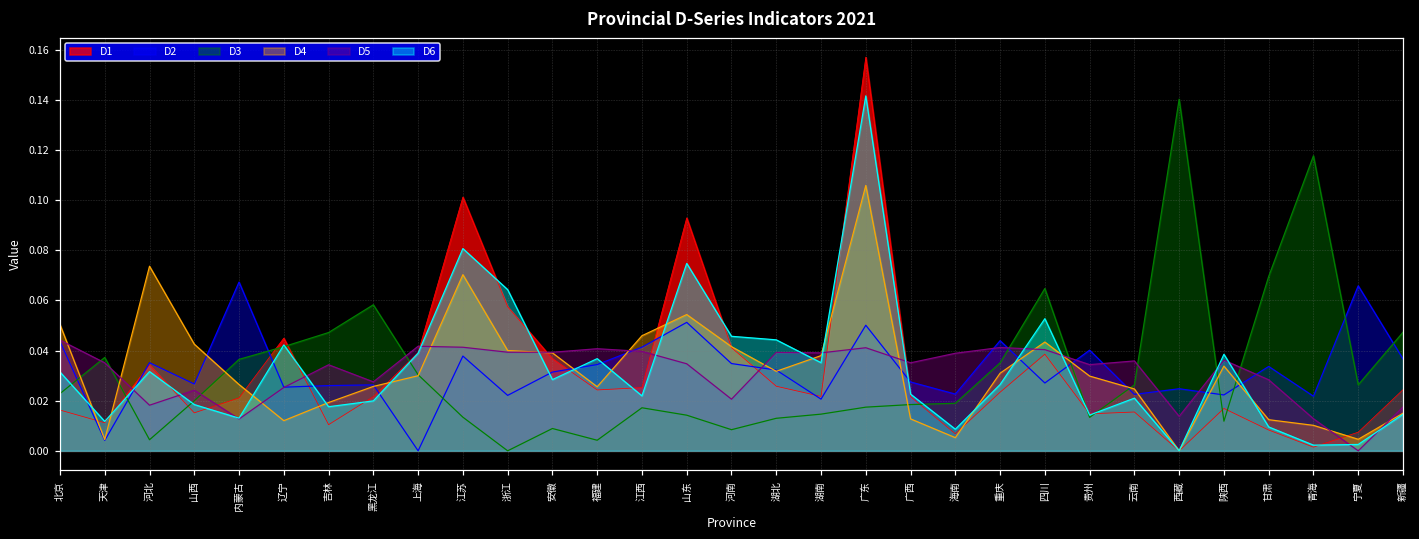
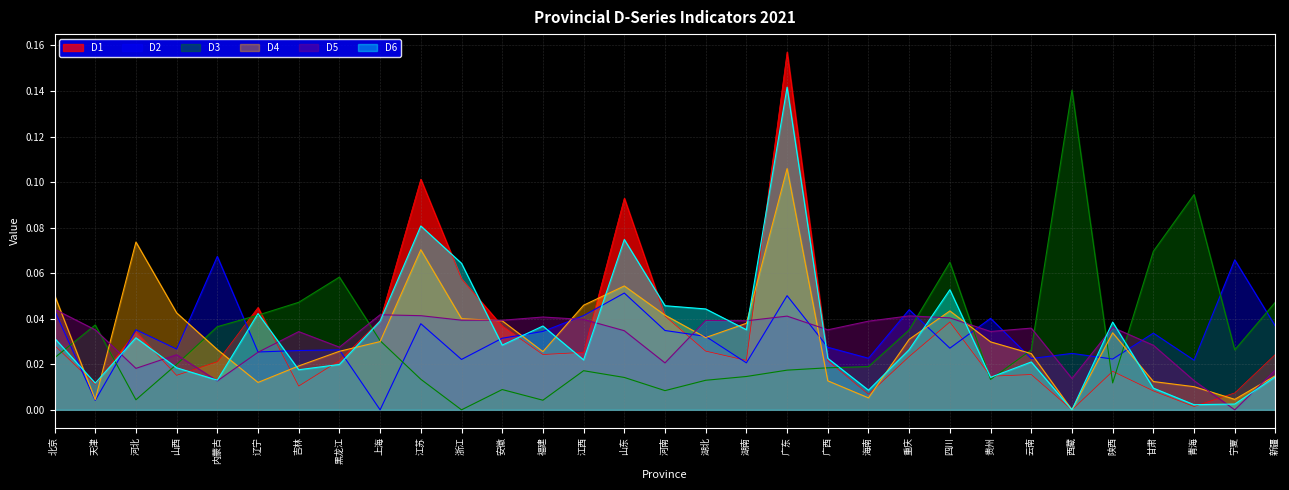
D1, 北京: 0.016 -> 0.028
D3, 青海: 0.118 -> 0.094
